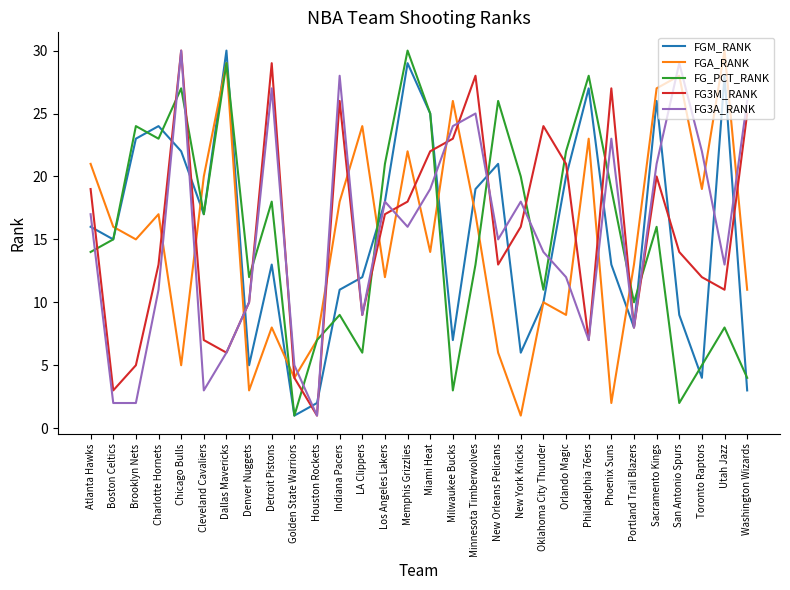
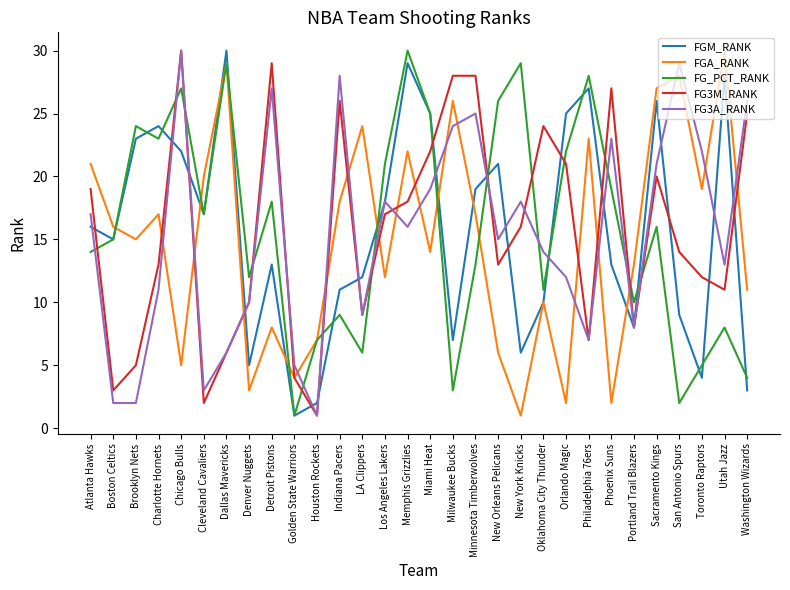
FG3M_RANK, Cleveland Cavaliers: 7 -> 2
FG3M_RANK, Milwaukee Bucks: 23 -> 28
FG_PCT_RANK, New York Knicks: 20 -> 29
FGM_RANK, Orlando Magic: 20 -> 25
FGA_RANK, Orlando Magic: 9 -> 2
